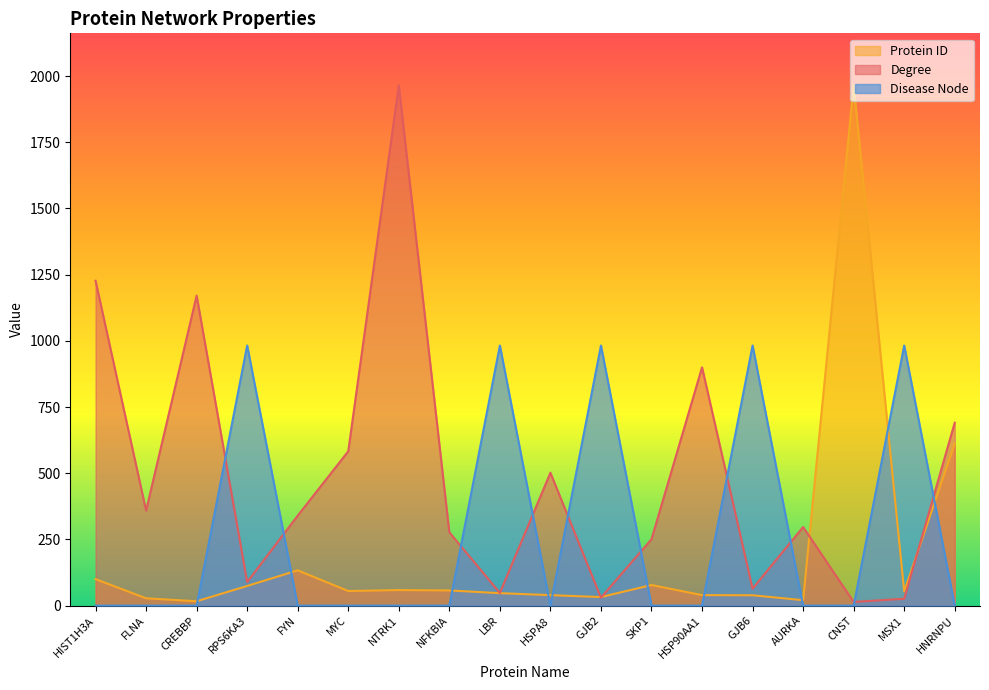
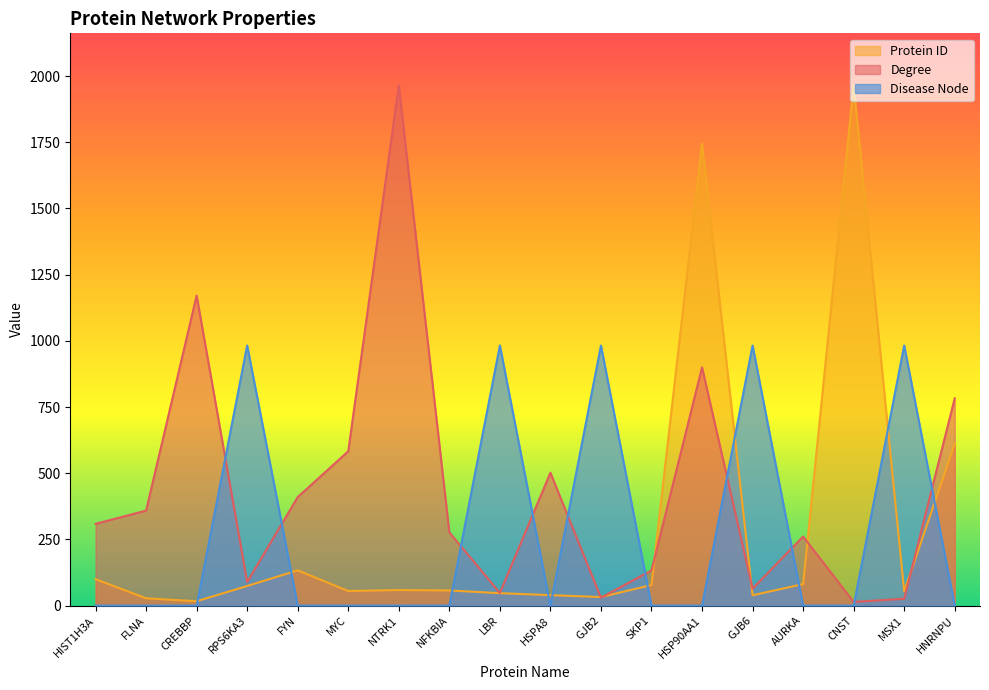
Degree, HIST1H3A: 1230 -> 310
Degree, FYN: 340 -> 410
Degree, SKP1: 250 -> 130
Protein ID, HSP90AA1: 40 -> 1740
Protein ID, AURKA: 20 -> 80
Degree, AURKA: 300 -> 260
Degree, HNRNPU: 690 -> 780
